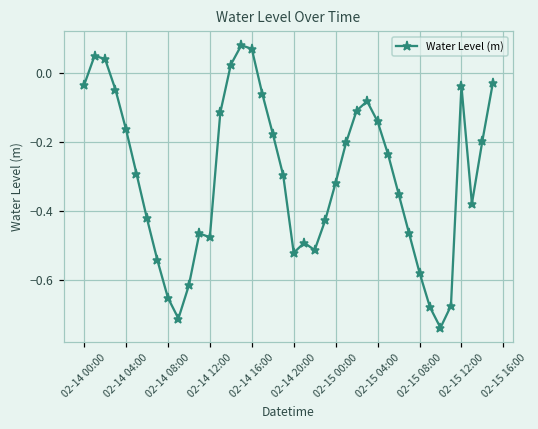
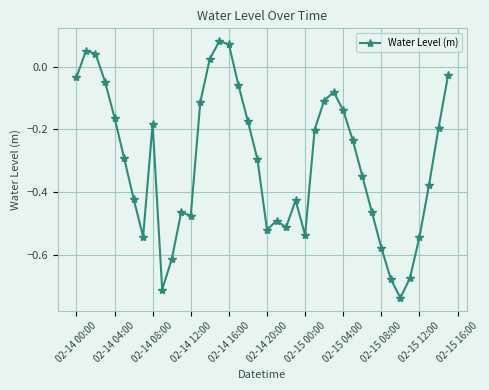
02-14 08:00: -0.65 -> -0.18
02-15 00:00: -0.32 -> -0.54
02-15 12:00: -0.04 -> -0.54
